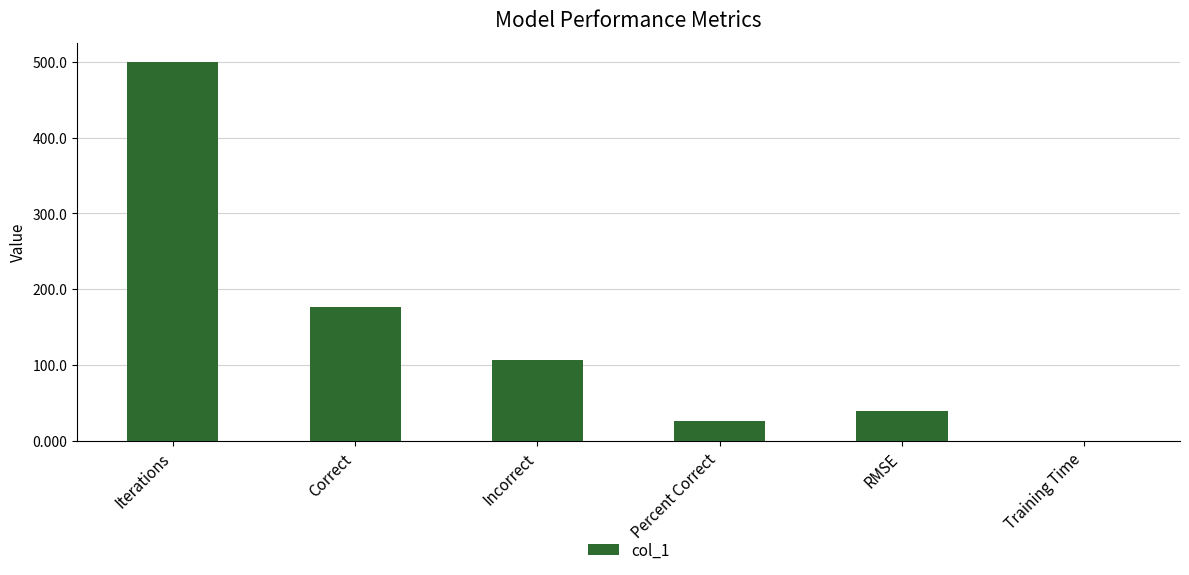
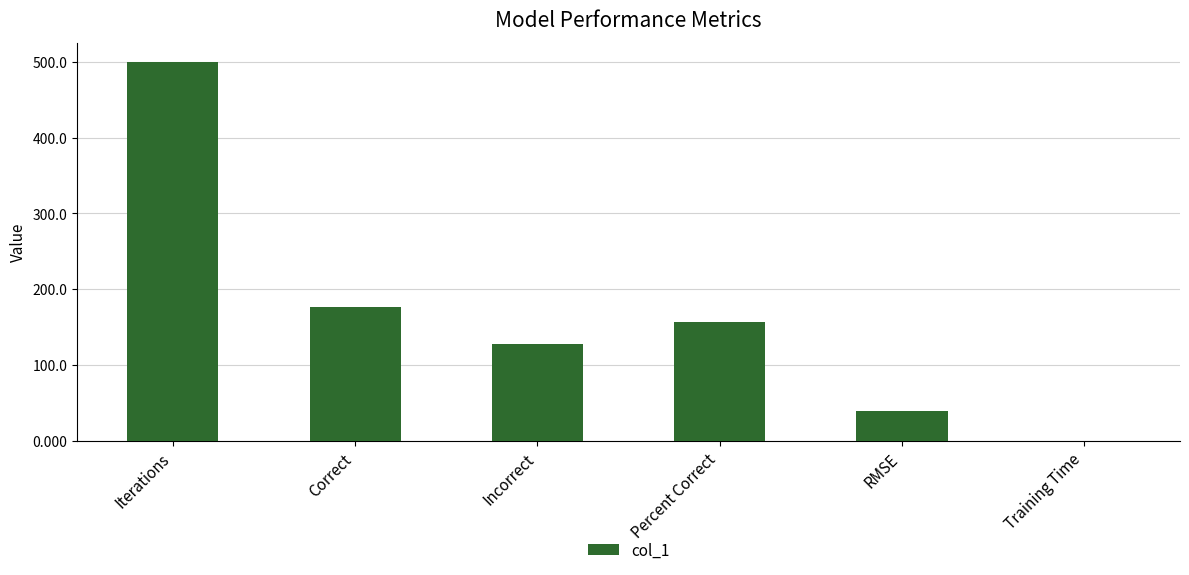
Incorrect: 110 -> 130
Percent Correct: 30 -> 160
